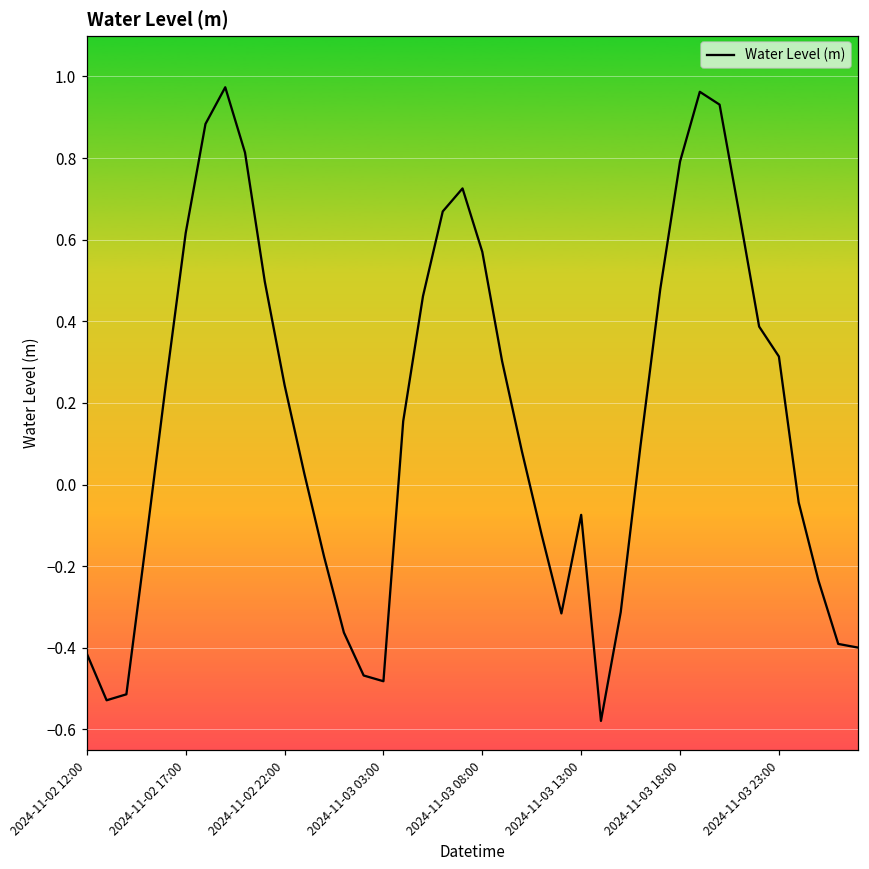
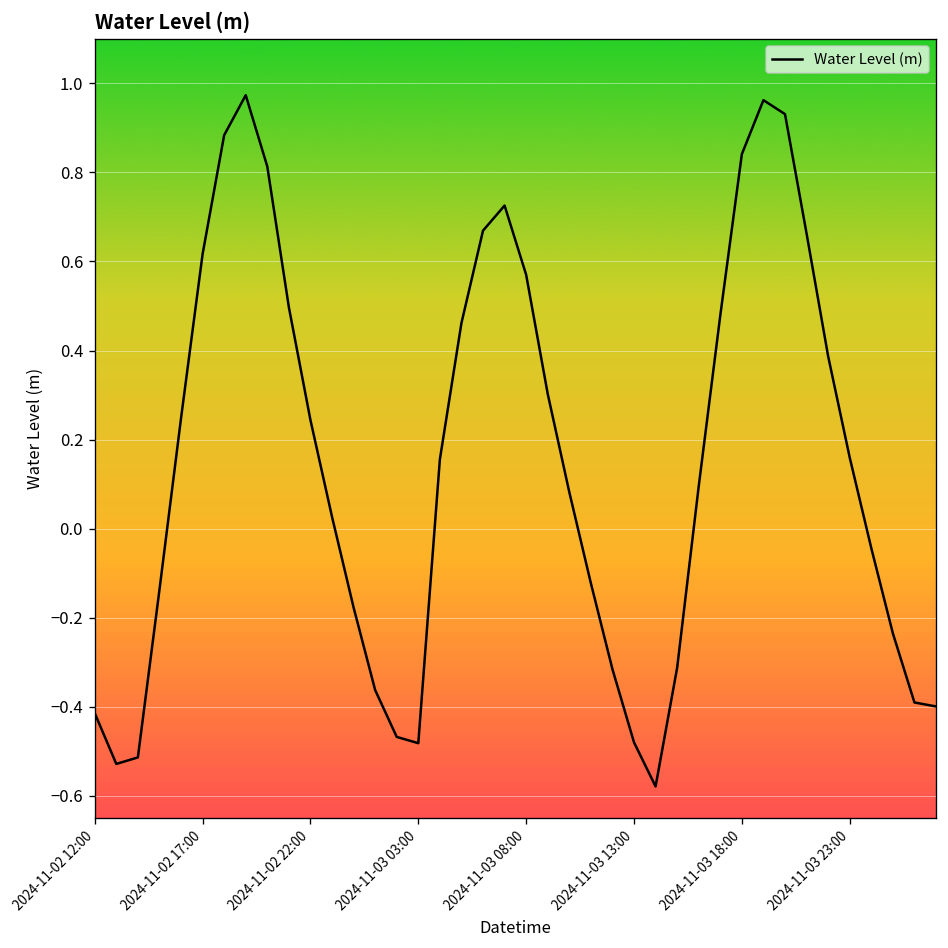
2024-11-03 13:00: -0.07 -> -0.48
2024-11-03 18:00: 0.79 -> 0.84
2024-11-03 23:00: 0.31 -> 0.16
